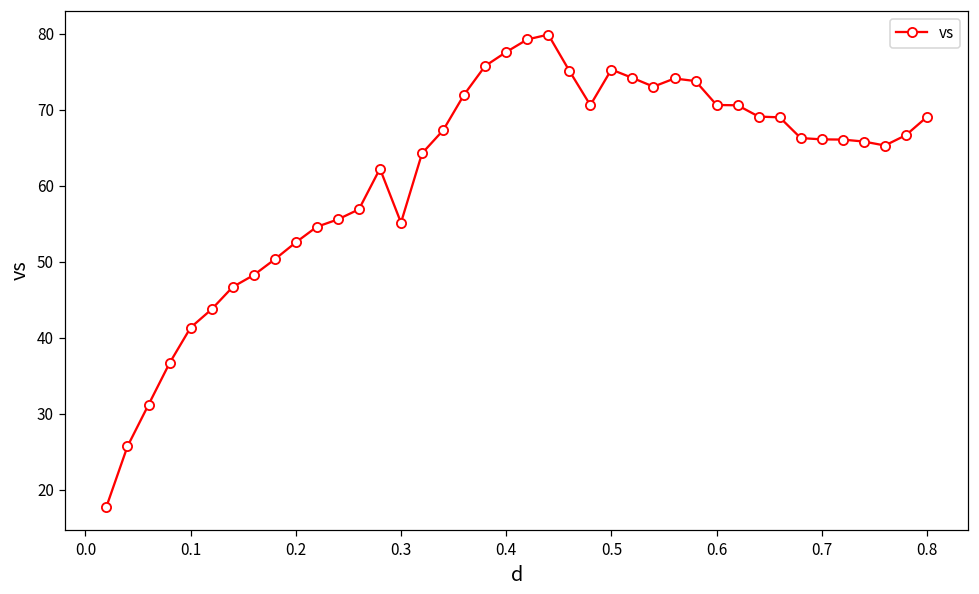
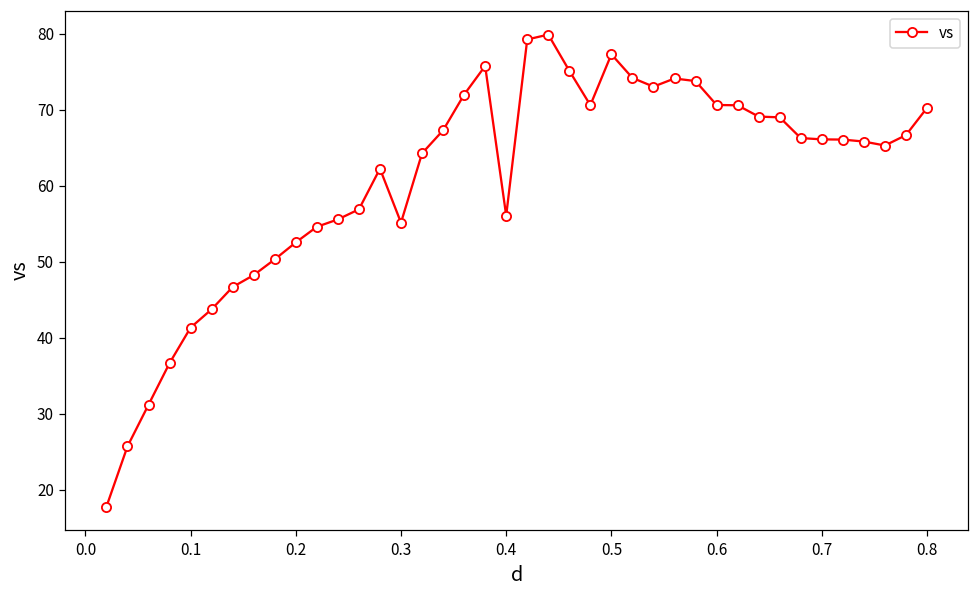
0.4: 78 -> 56
0.5: 75 -> 77
0.8: 69 -> 70
